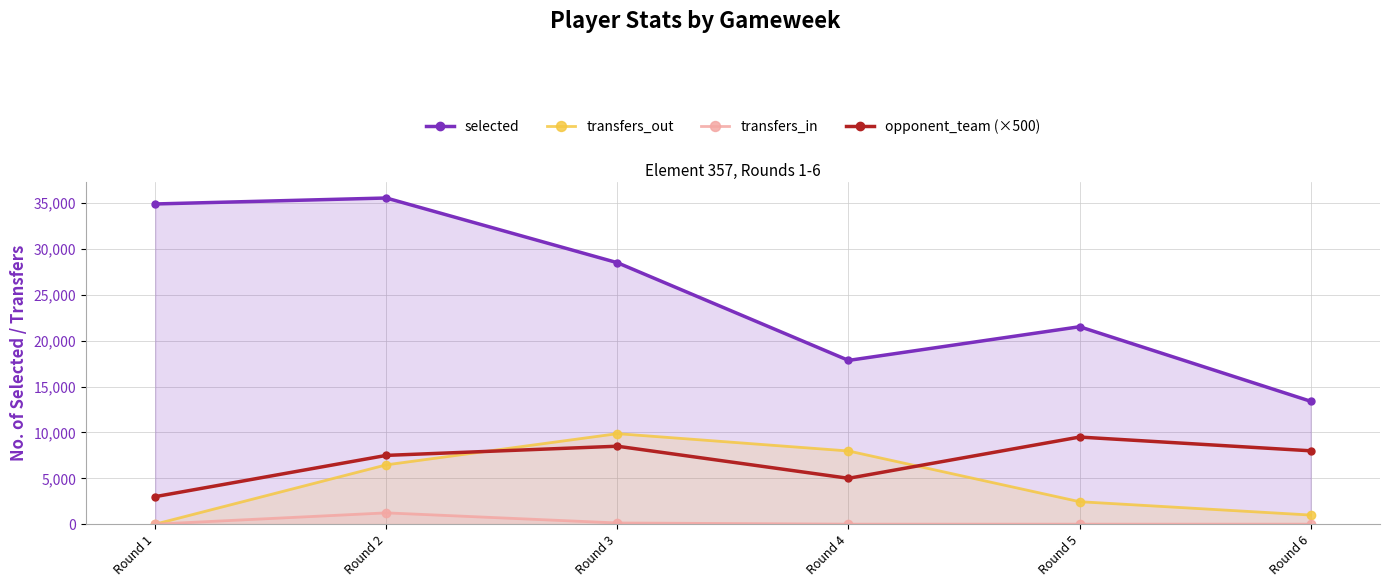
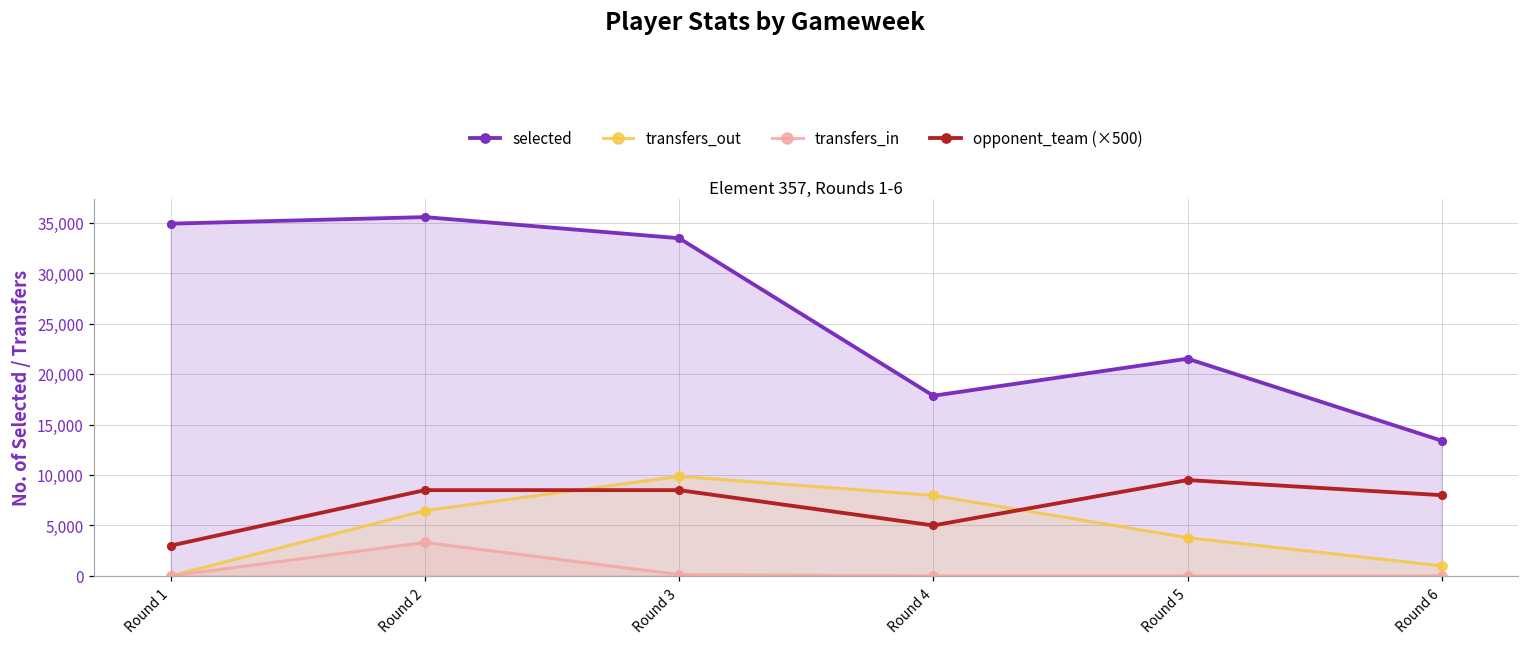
transfers_in, Round 2: 1,000 -> 3,000
opponent_team (×500), Round 2: 8,000 -> 9,000
selected, Round 3: 29,000 -> 33,000
transfers_out, Round 5: 2,000 -> 4,000
